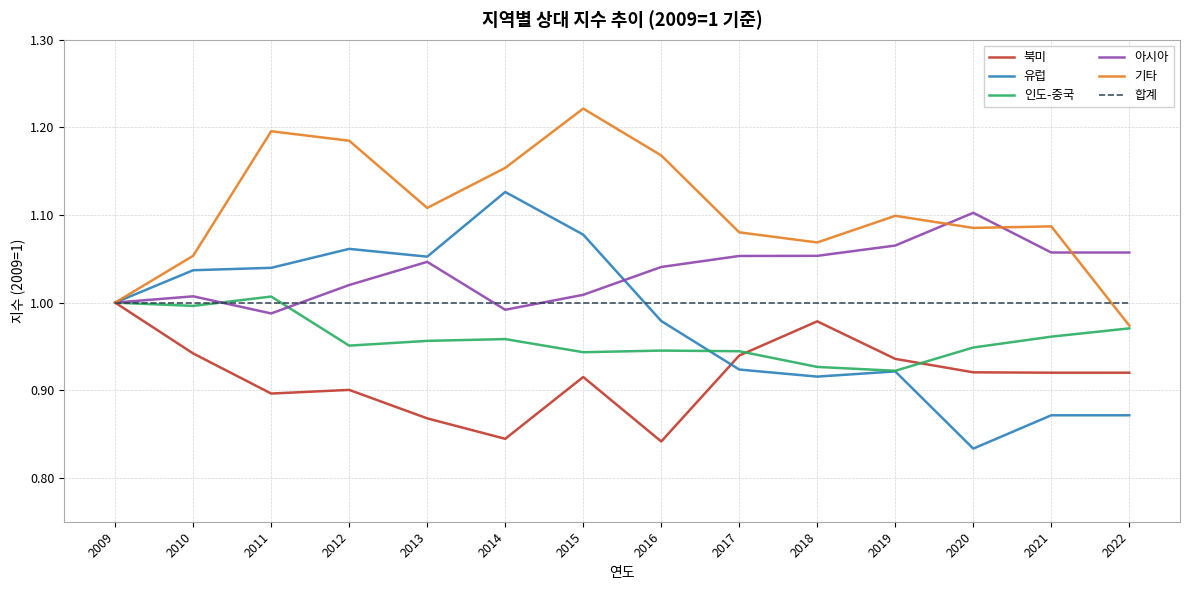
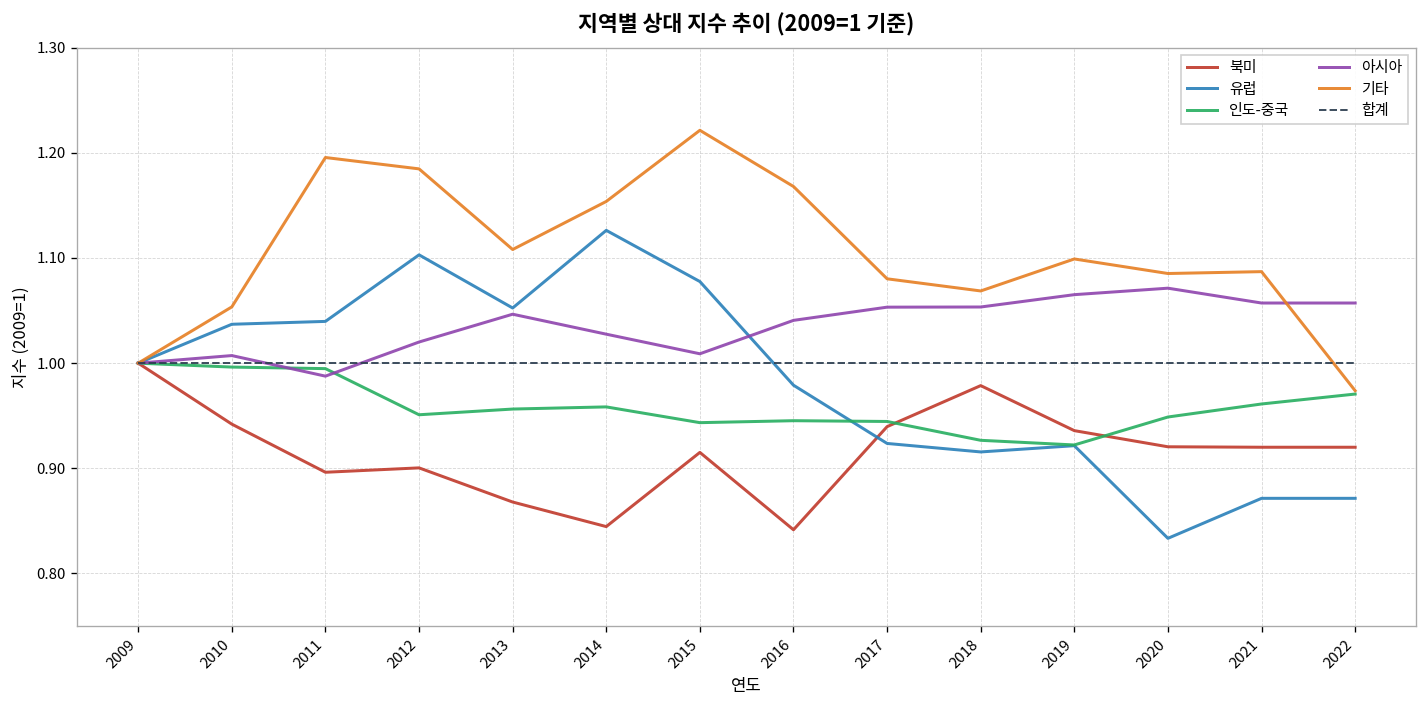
인도-중국, 2011: 1.01 -> 0.99
유럽, 2012: 1.06 -> 1.10
아시아, 2014: 0.99 -> 1.03
아시아, 2020: 1.10 -> 1.07
